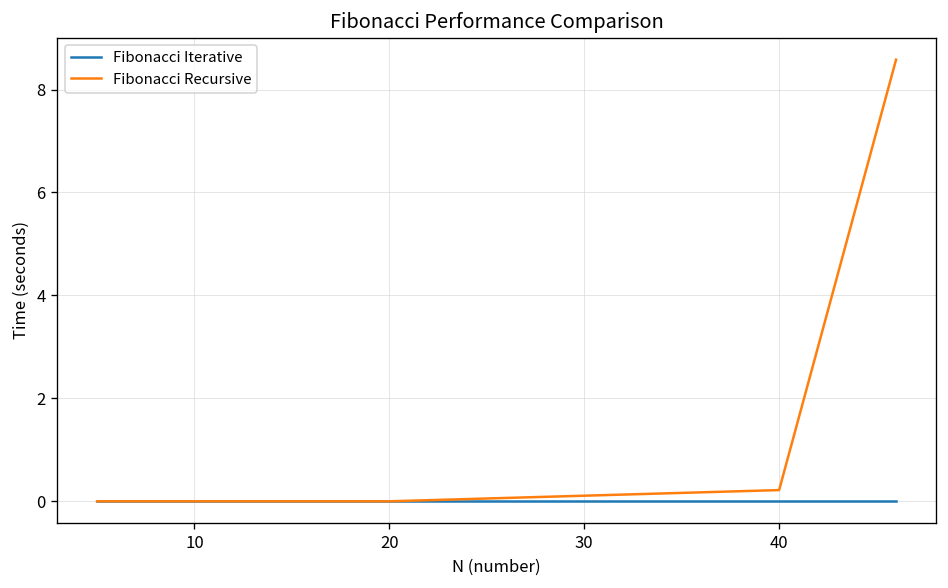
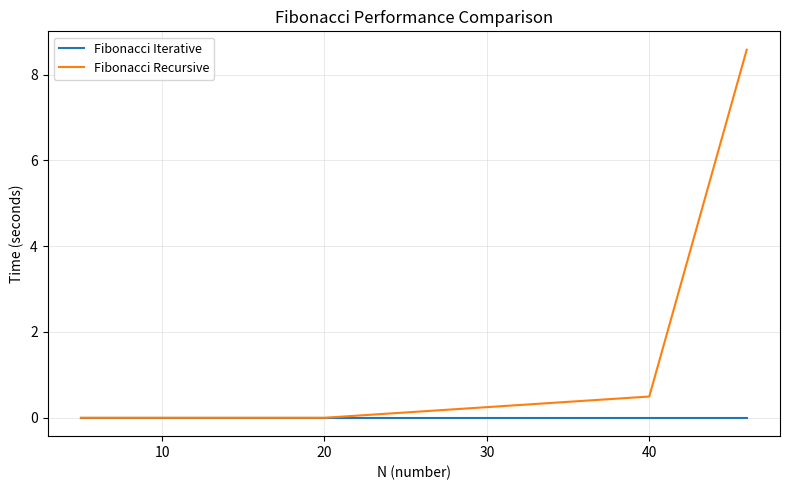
Fibonacci Recursive, 40: 0.2 -> 0.5
